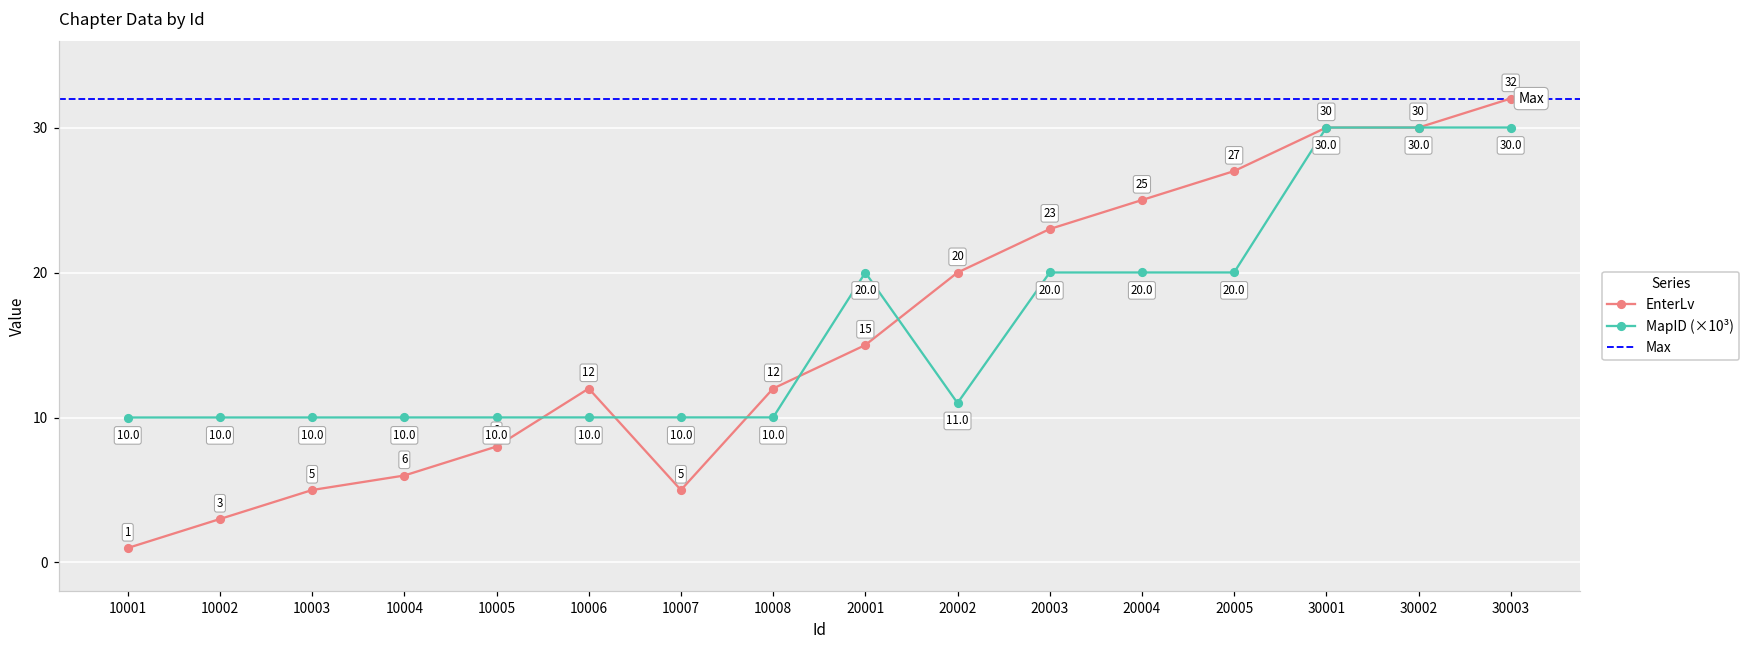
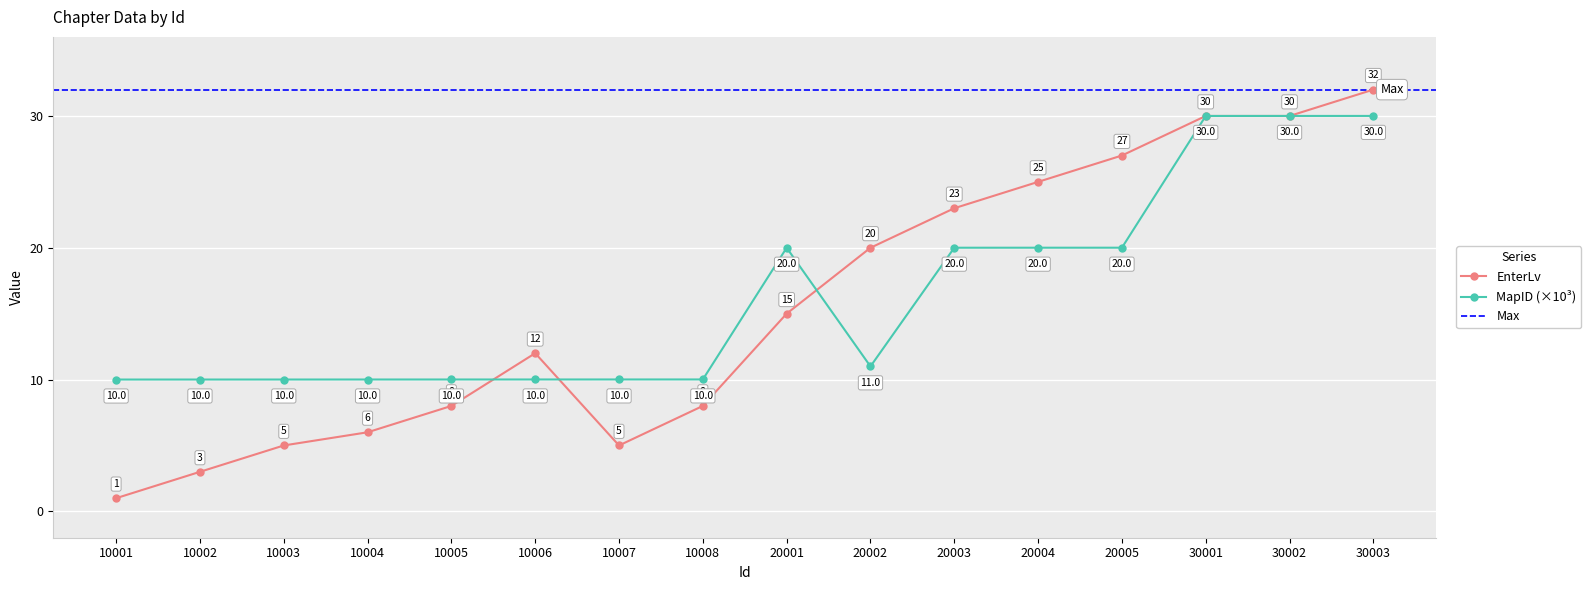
EnterLv, 10008: 12 -> 8
